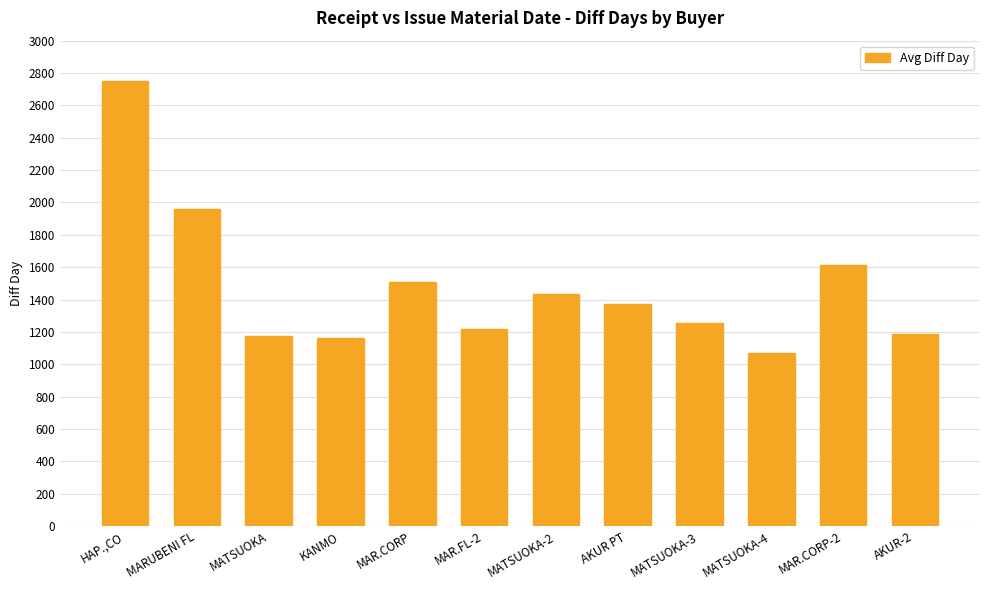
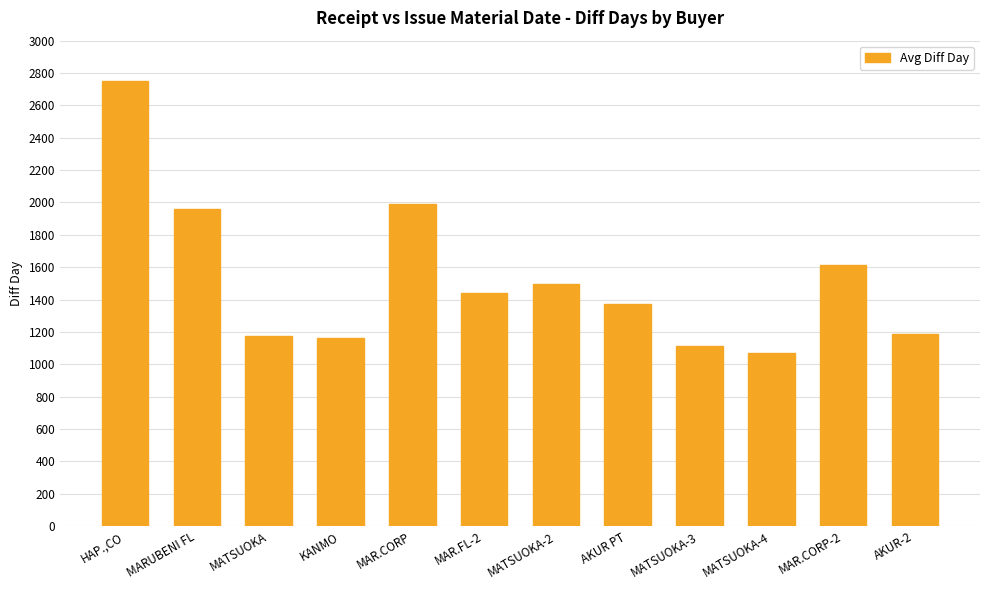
MAR.CORP: 1510 -> 1990
MAR.FL-2: 1220 -> 1440
MATSUOKA-2: 1430 -> 1500
MATSUOKA-3: 1250 -> 1120
